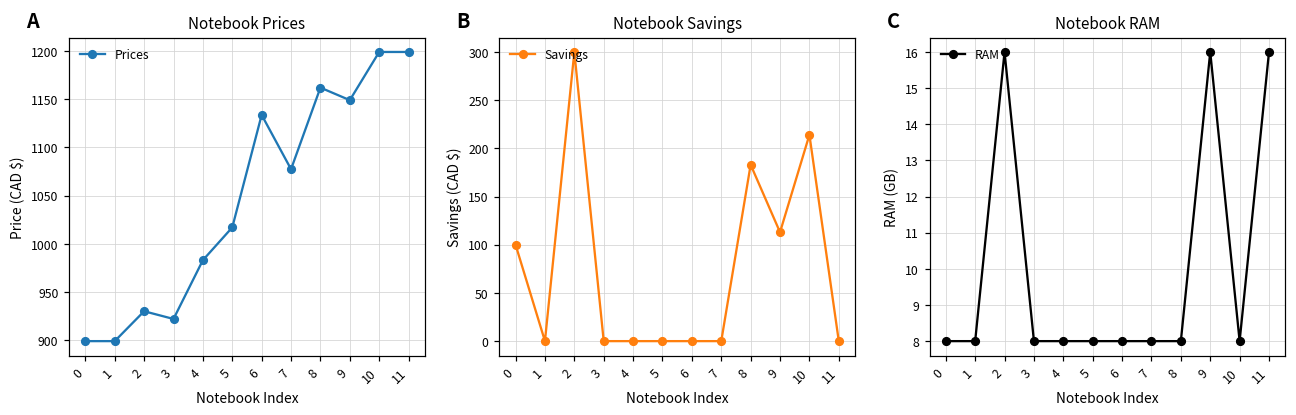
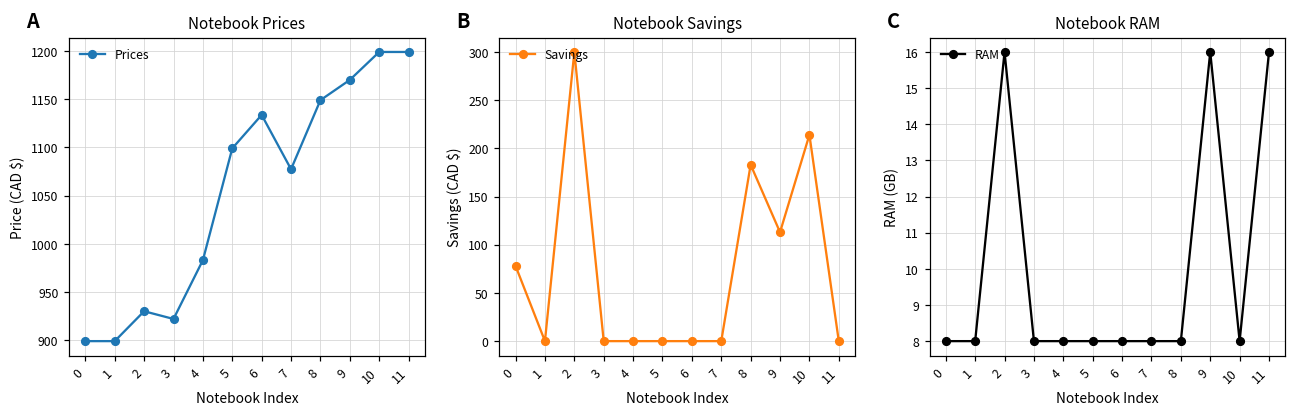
Notebook Prices, 5: 1020 -> 1100
Notebook Prices, 8: 1160 -> 1150
Notebook Prices, 9: 1150 -> 1170
Notebook Savings, 0: 100 -> 80
